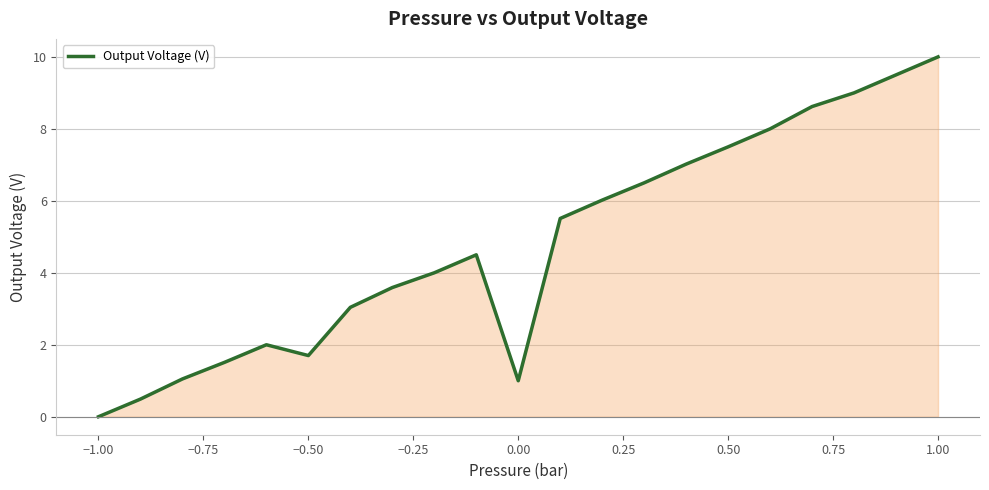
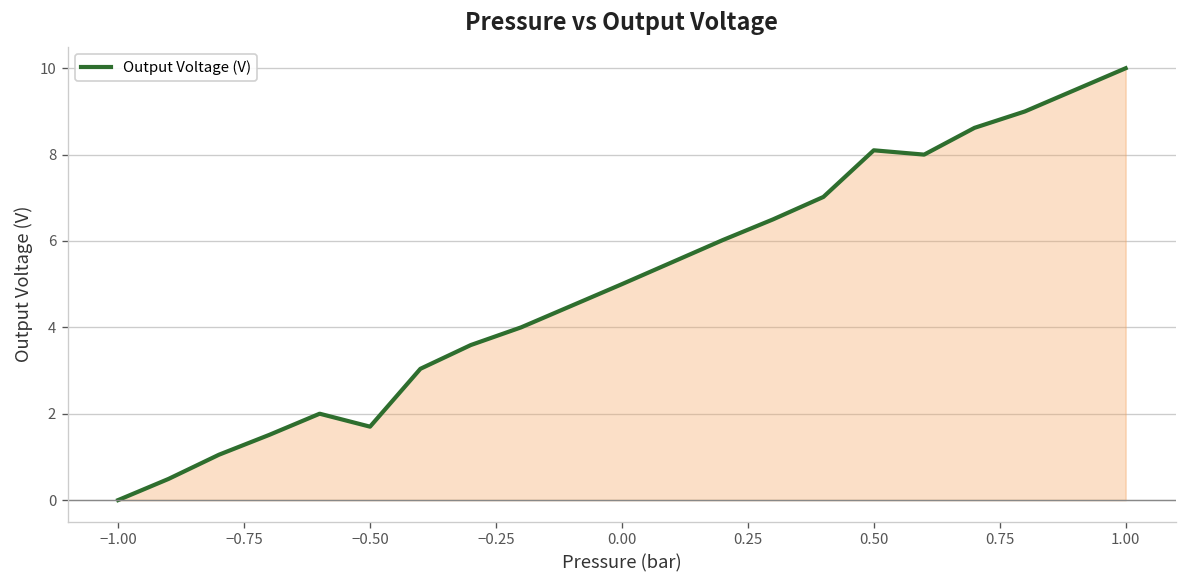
0.00: 1 -> 5
0.50: 7.5 -> 8.1
